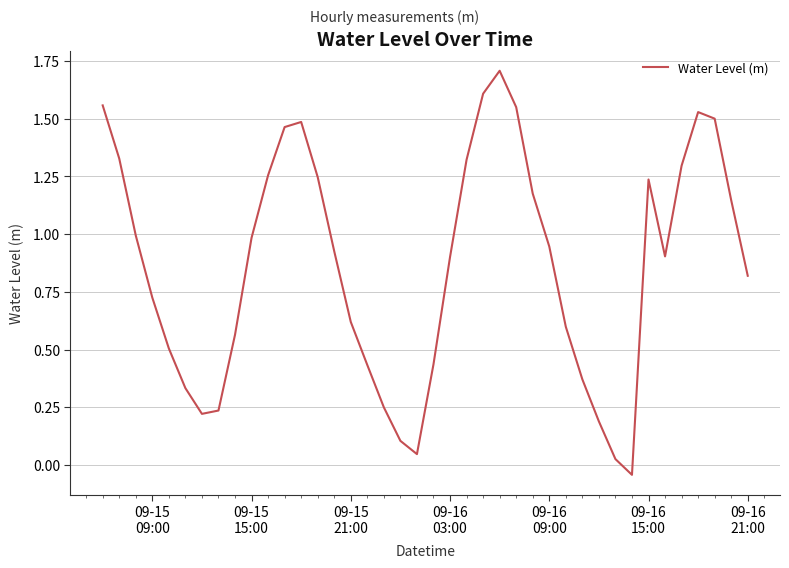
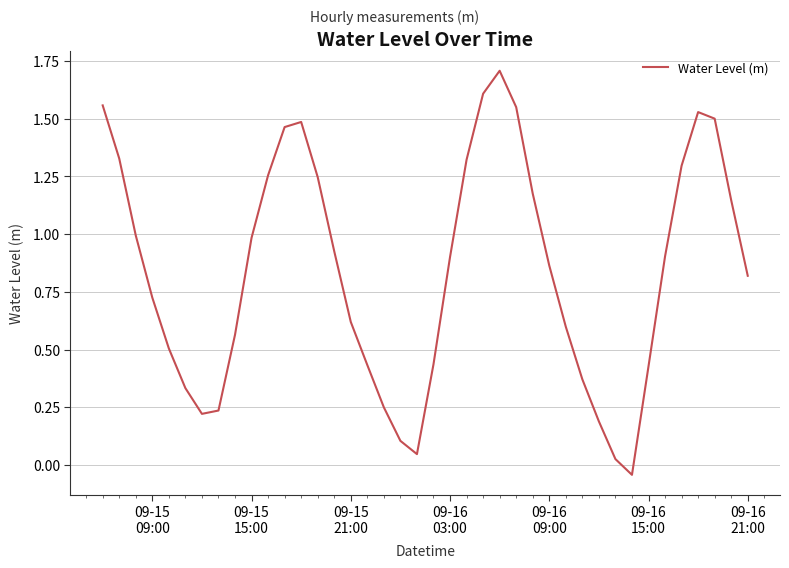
09-16 09:00: 0.95 -> 0.86
09-16 15:00: 1.24 -> 0.43
